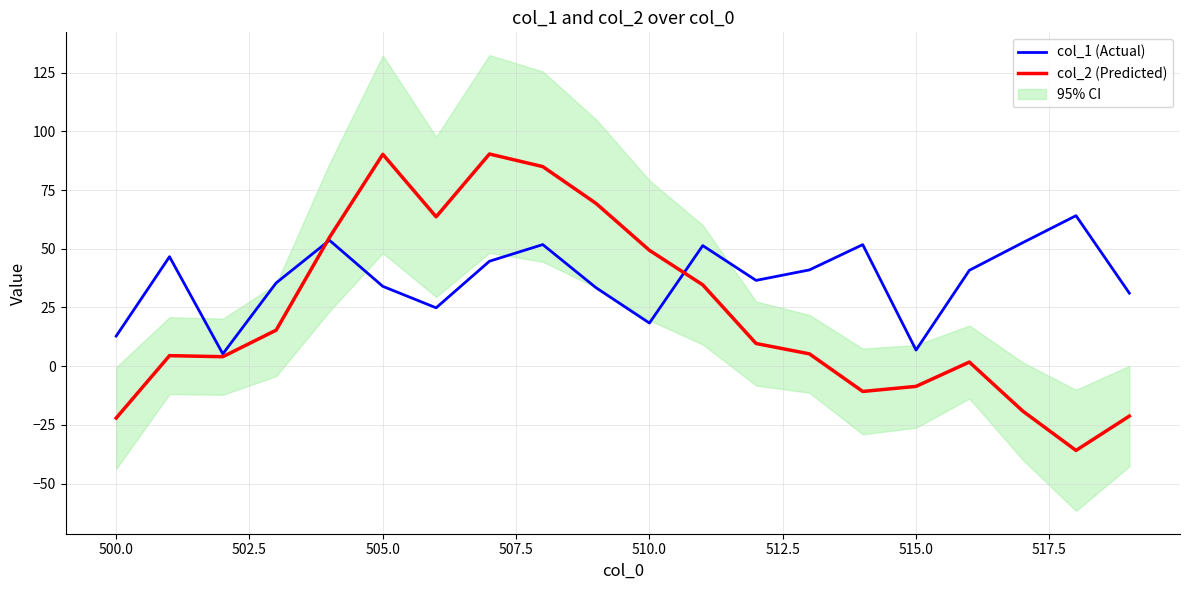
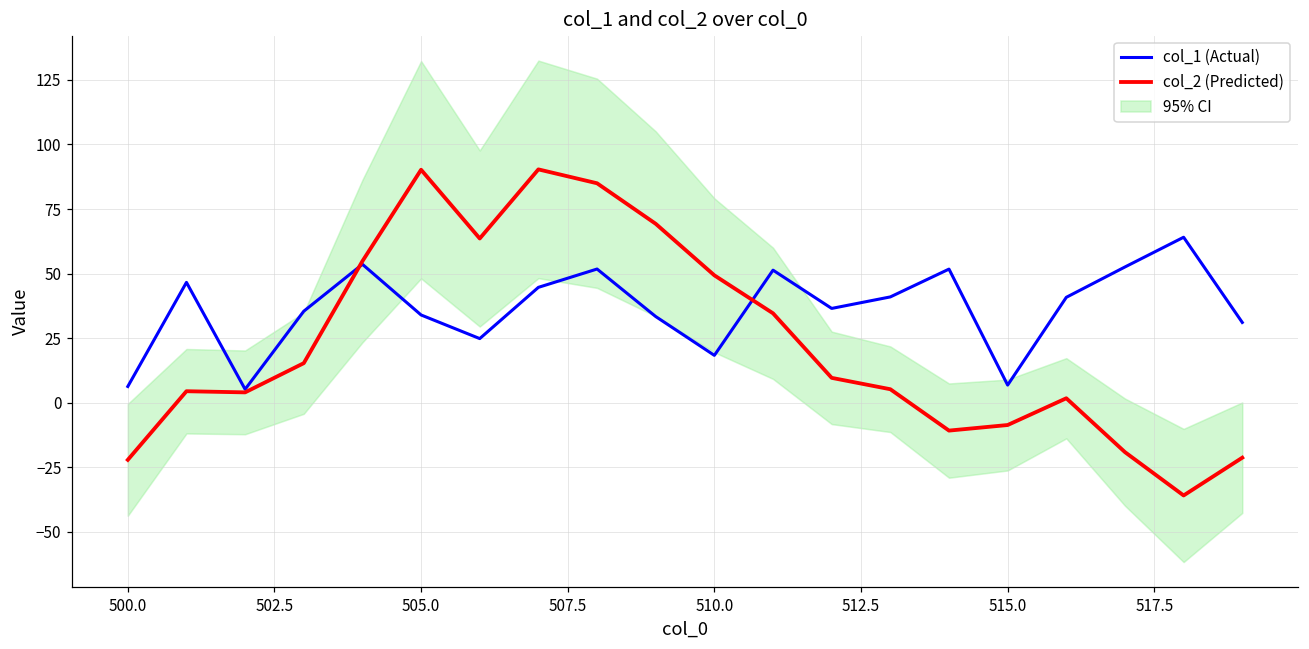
col_1 (Actual), 500.0: 13 -> 6
